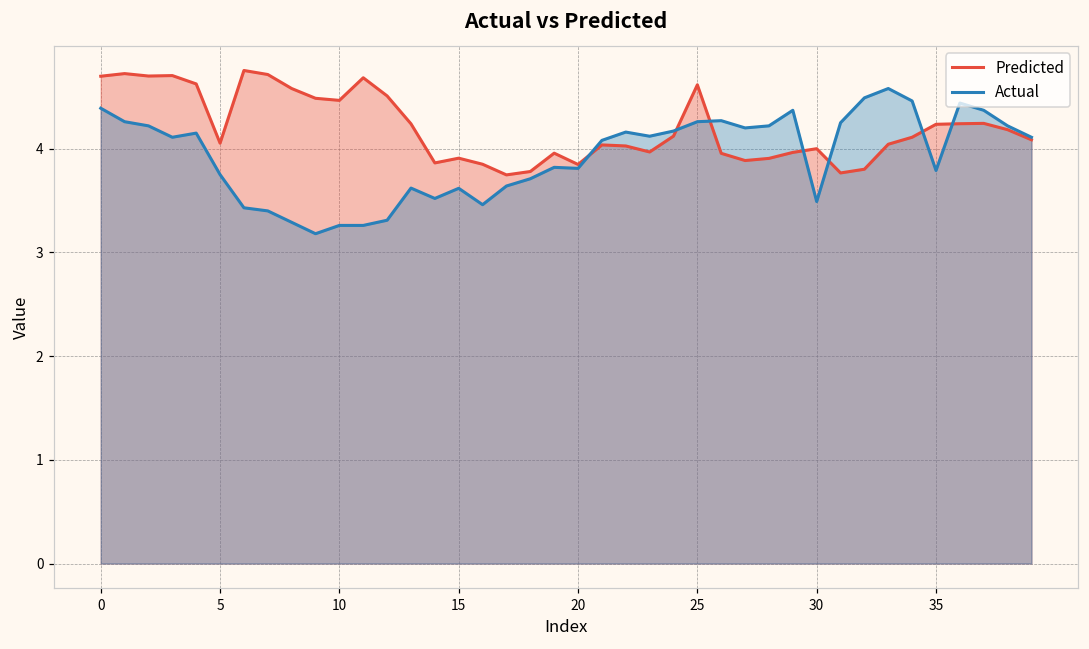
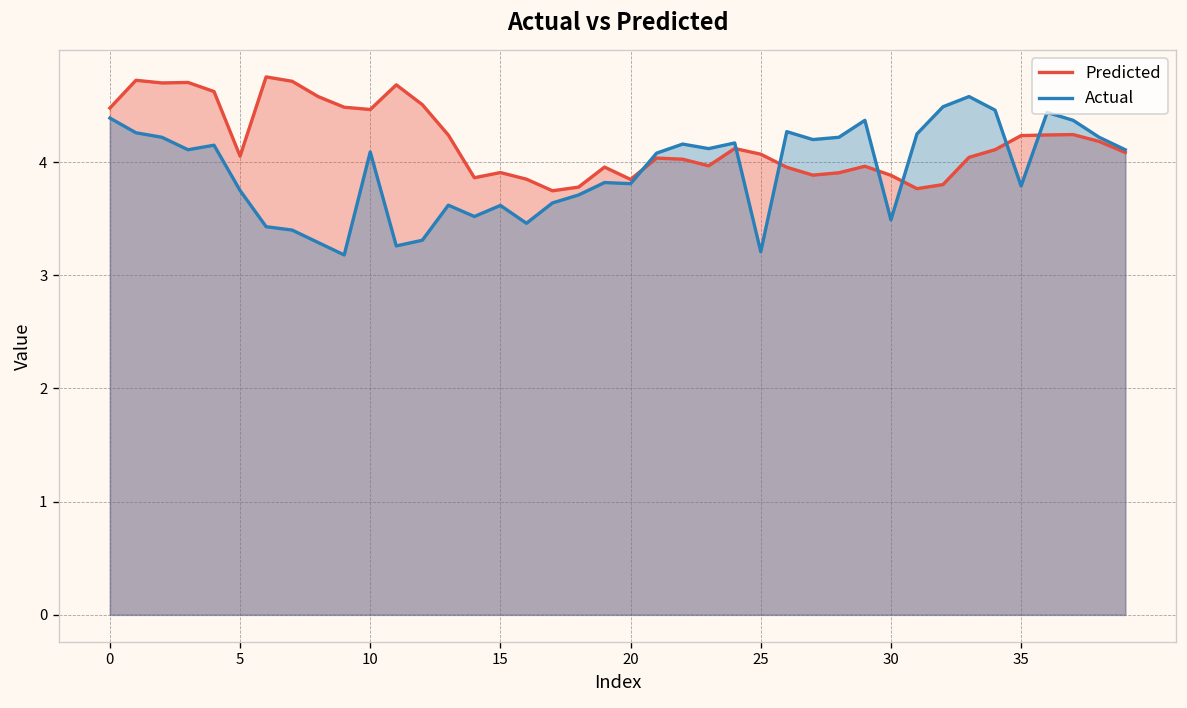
Predicted, 0: 4.7 -> 4.5
Actual, 10: 3.3 -> 4.1
Predicted, 25: 4.6 -> 4.1
Actual, 25: 4.3 -> 3.2
Predicted, 30: 4.0 -> 3.9
